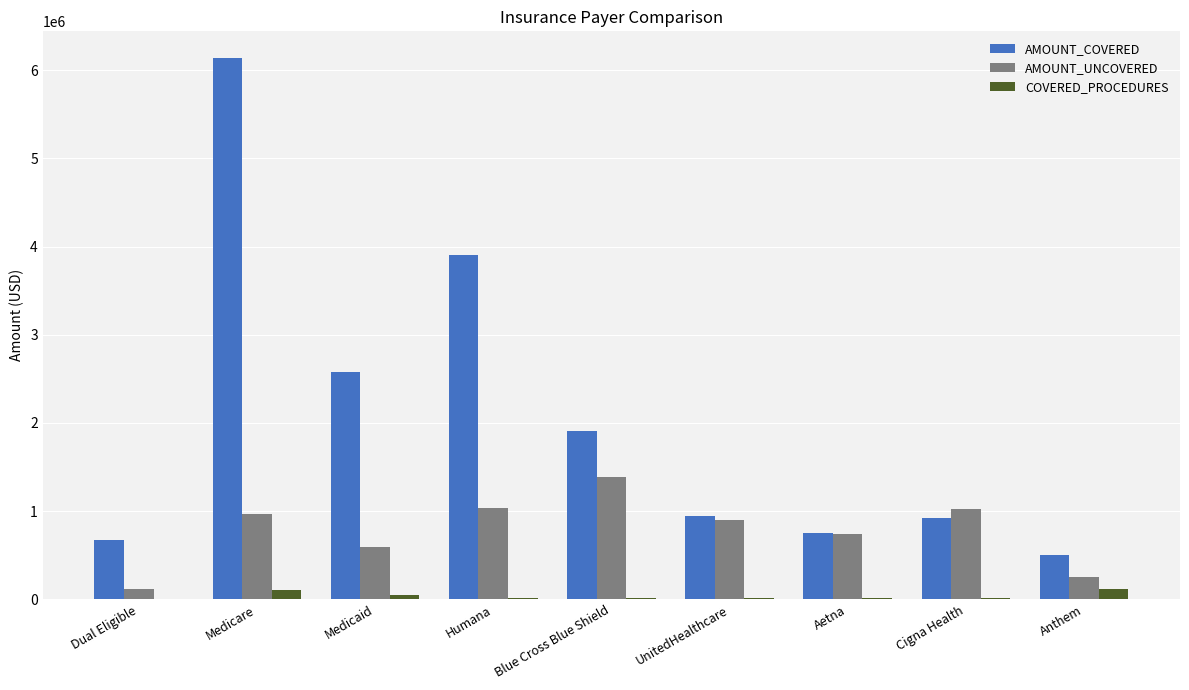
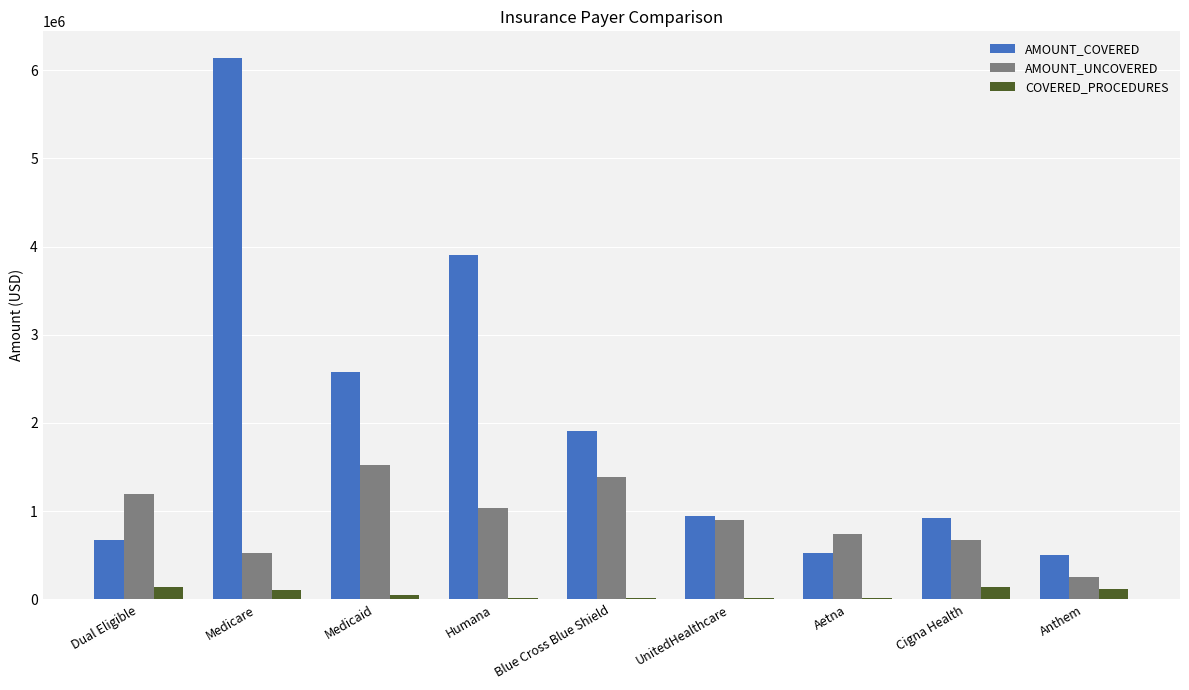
AMOUNT_UNCOVERED, Dual Eligible: 100000 -> 1200000
COVERED_PROCEDURES, Dual Eligible: 0 -> 100000
AMOUNT_UNCOVERED, Medicare: 1000000 -> 500000
AMOUNT_UNCOVERED, Medicaid: 600000 -> 1500000
AMOUNT_COVERED, Aetna: 800000 -> 500000
AMOUNT_UNCOVERED, Cigna Health: 1000000 -> 700000
COVERED_PROCEDURES, Cigna Health: 0 -> 100000
